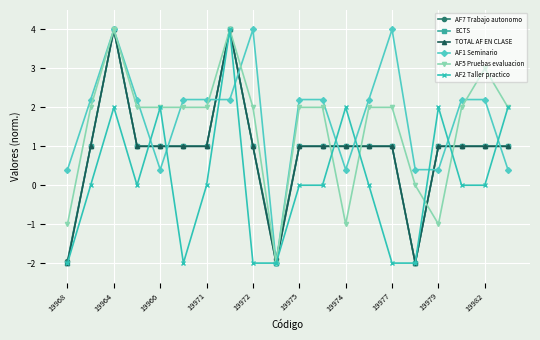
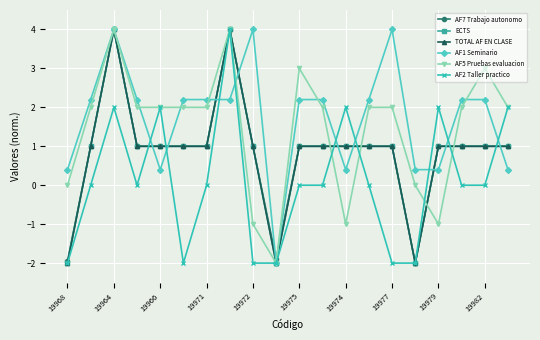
AF5 Pruebas evaluacion, 19968: -1.0 -> 0.0
AF5 Pruebas evaluacion, 19972: 2.0 -> -1.0
AF5 Pruebas evaluacion, 19975: 2.0 -> 3.0
